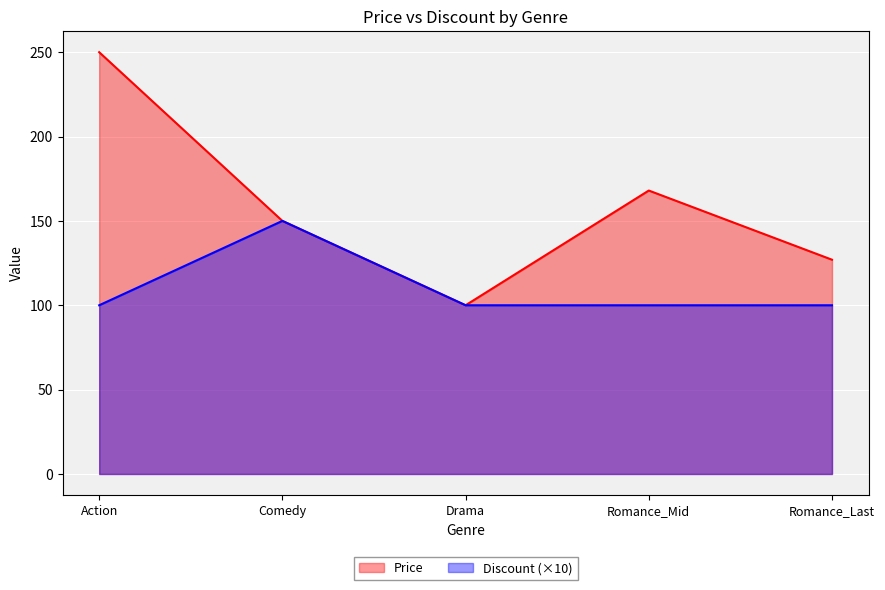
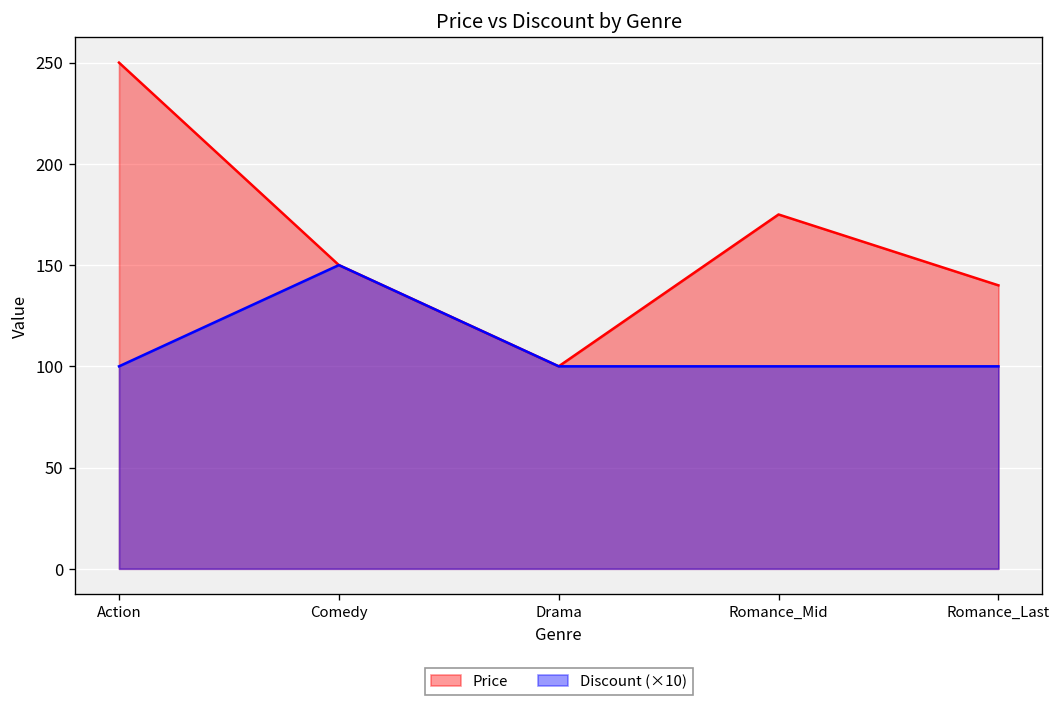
Price, Romance_Mid: 168 -> 175
Price, Romance_Last: 127 -> 140
